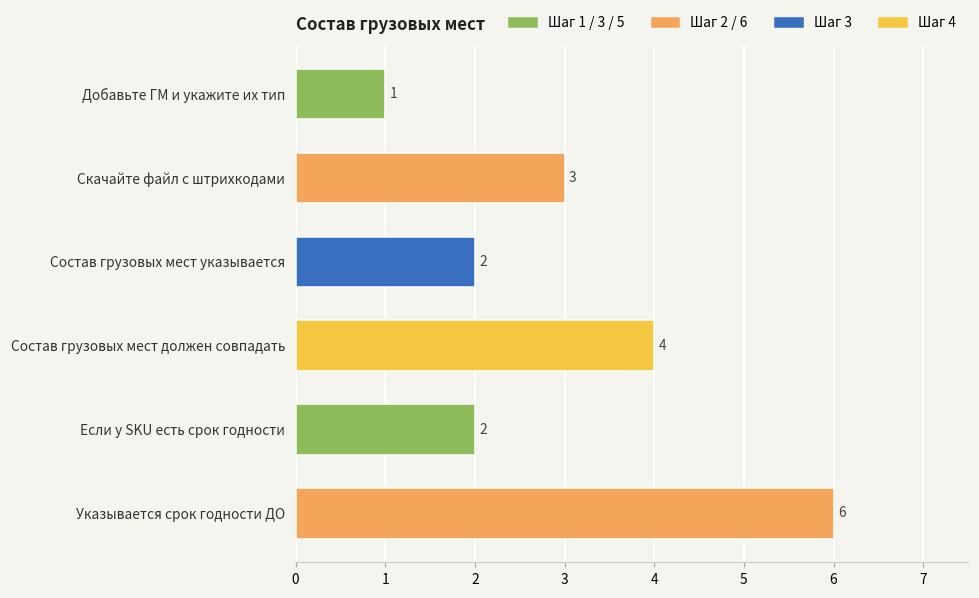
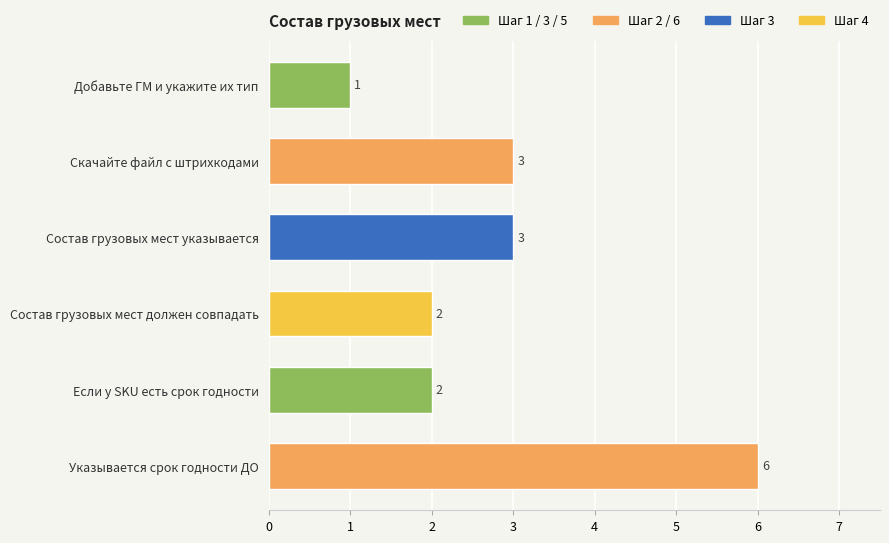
Состав грузовых мест указывается: 2 -> 3
Состав грузовых мест должен совпадать: 4 -> 2
